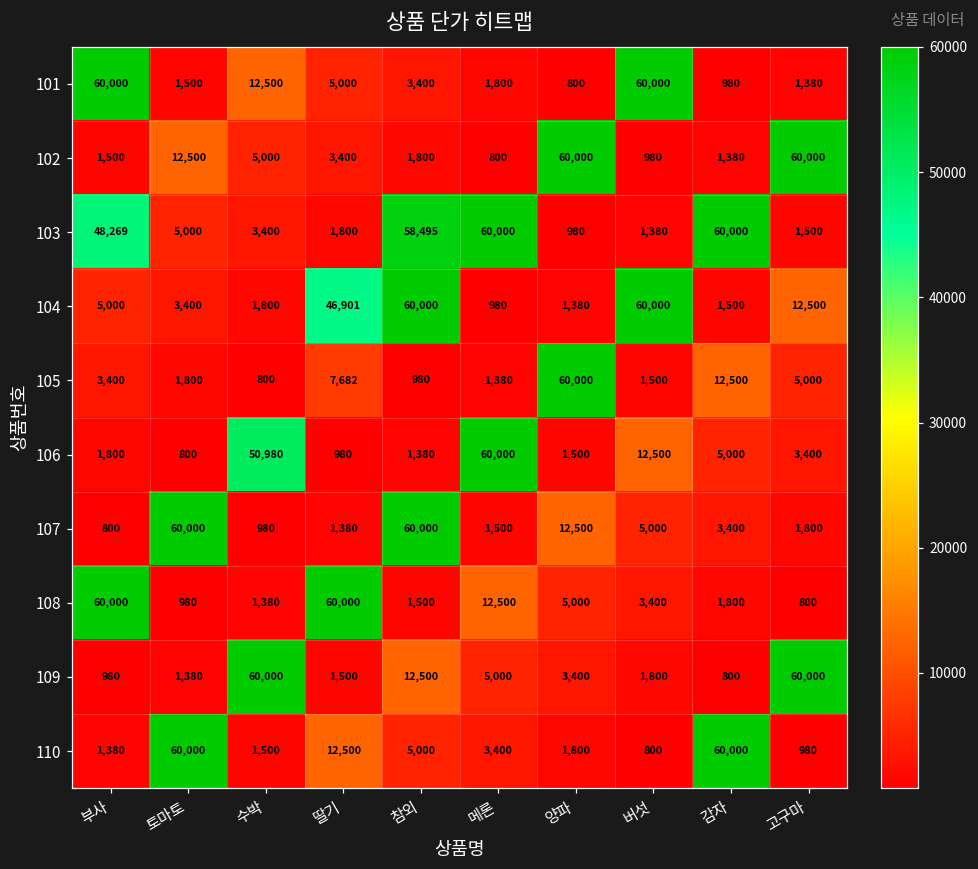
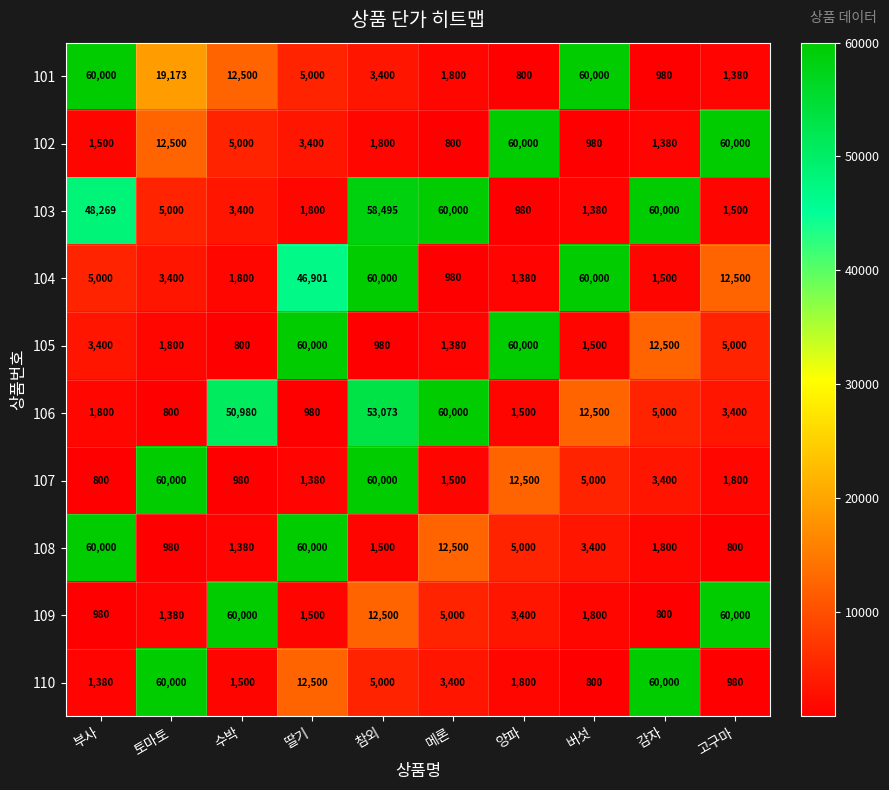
101, 토마토: 1,500 -> 19,173
105, 딸기: 7,682 -> 60,000
106, 참외: 1,380 -> 53,073
